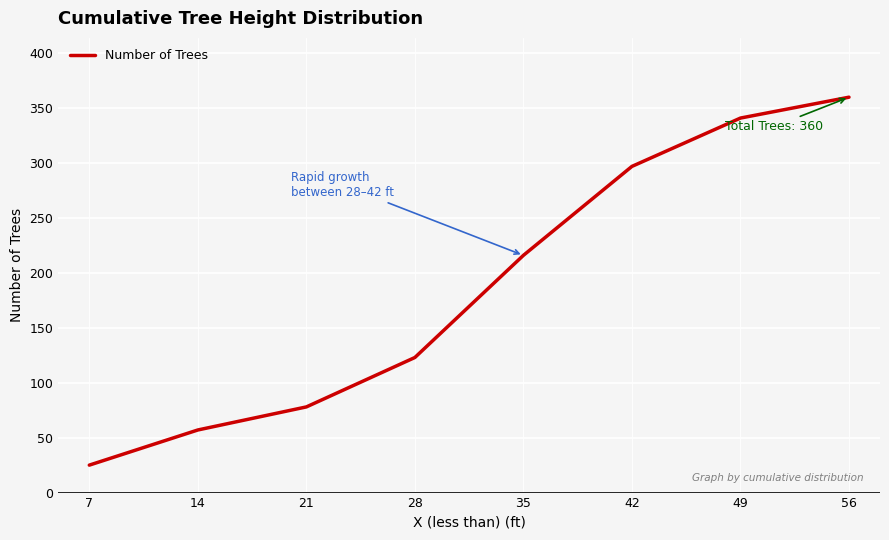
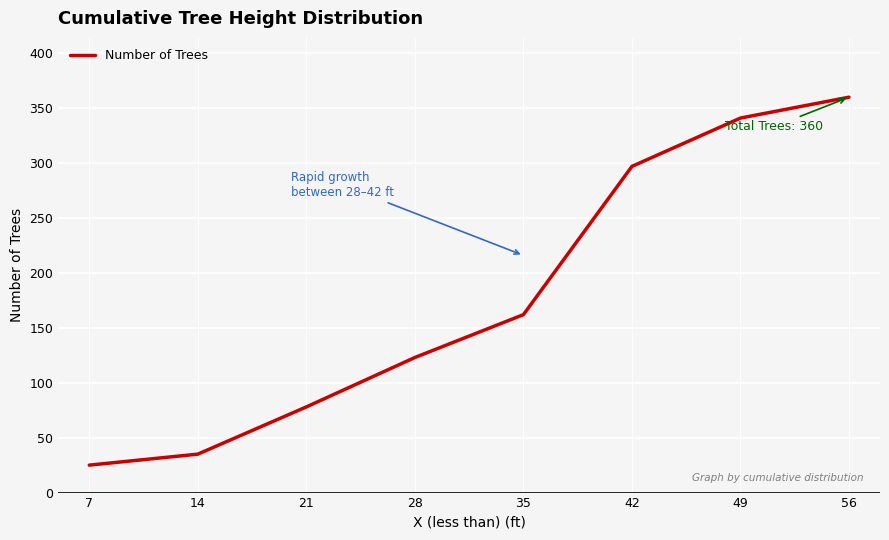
14: 57 -> 35
35: 216 -> 162
